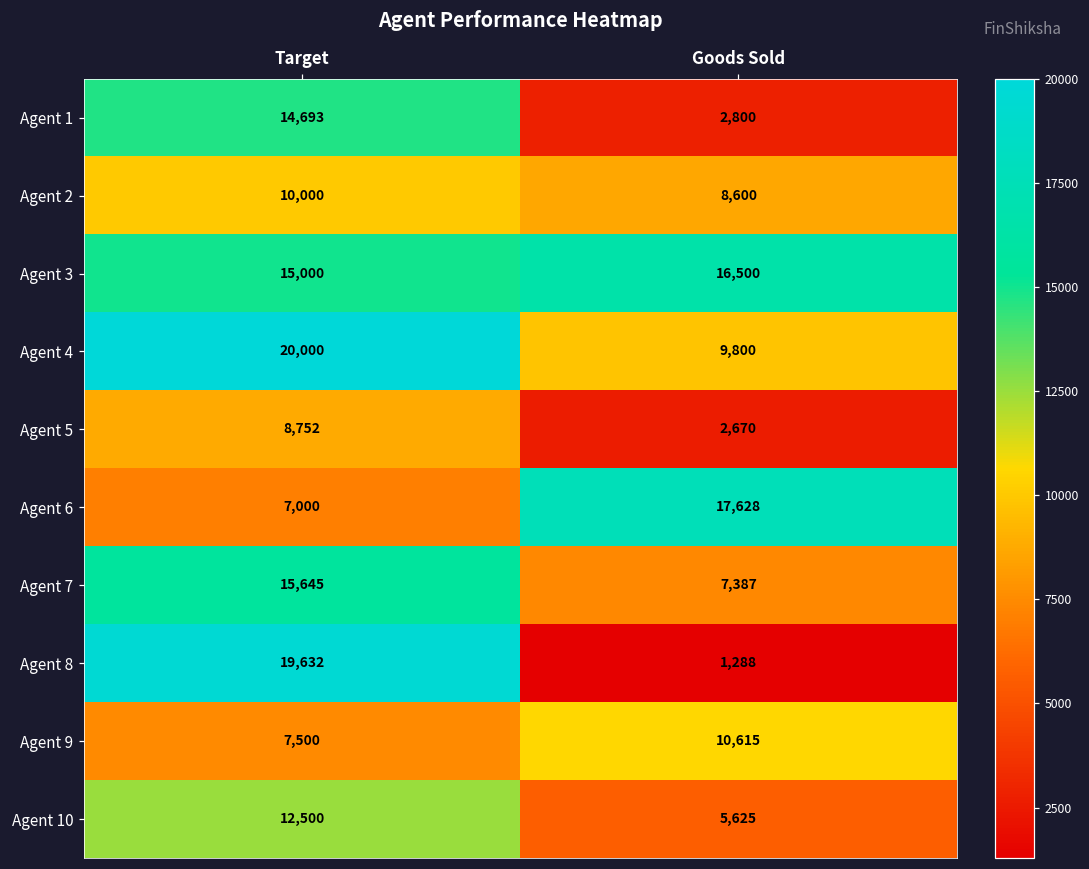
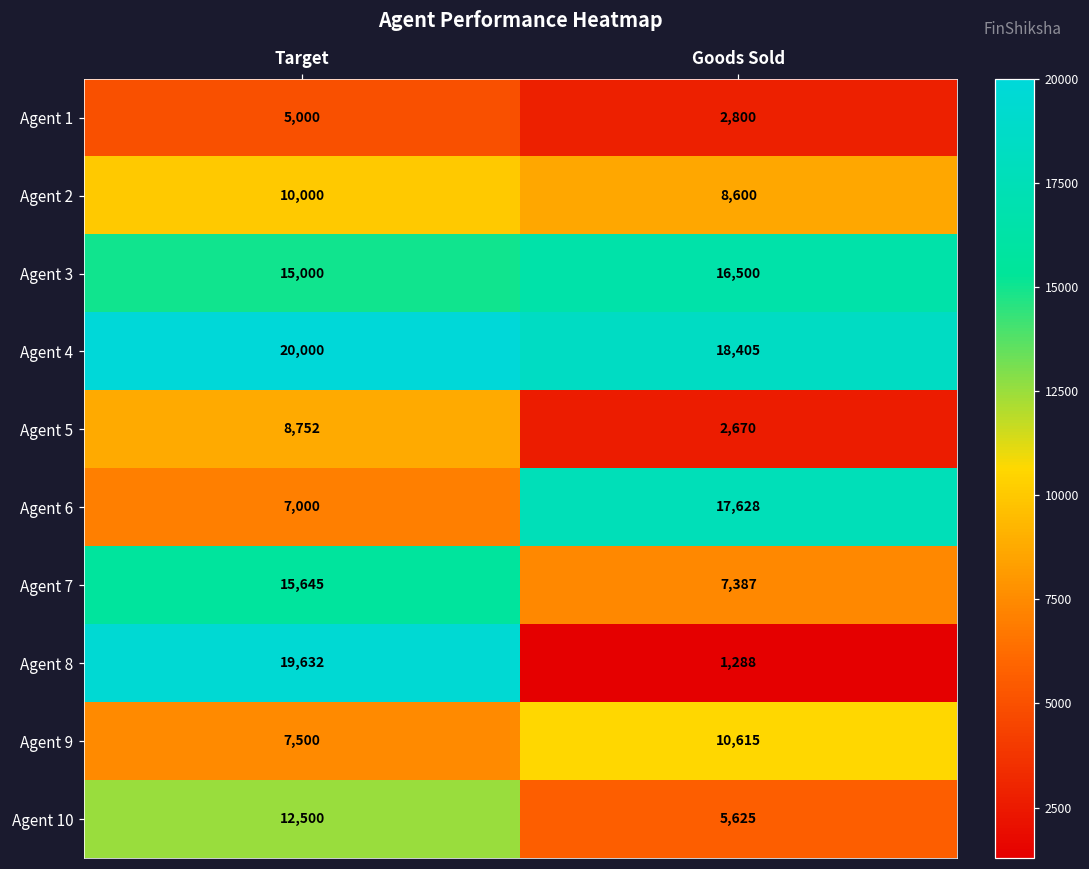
Agent 1, Target: 14,693 -> 5,000
Agent 4, Goods Sold: 9,800 -> 18,405
